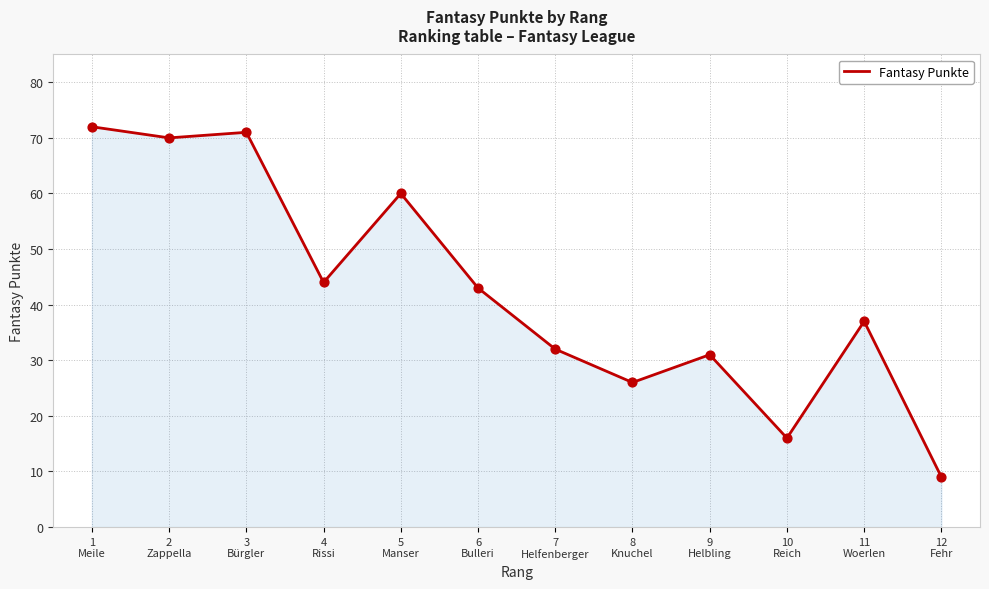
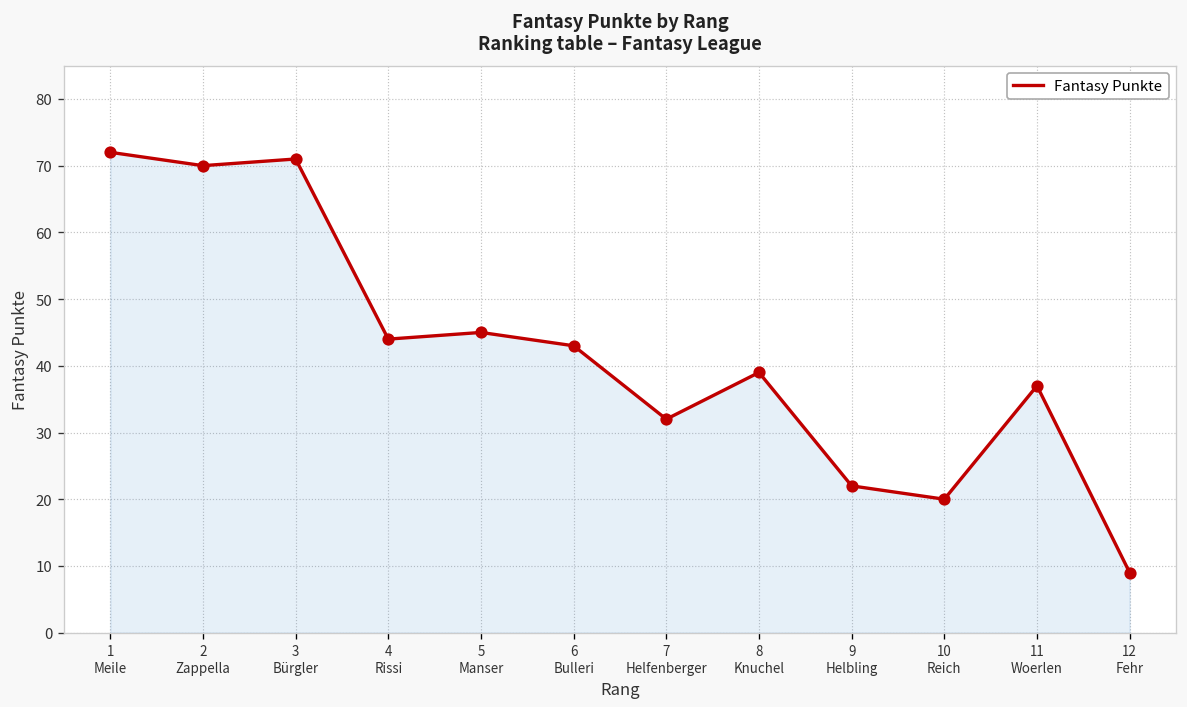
5 Manser: 60 -> 45
8 Knuchel: 26 -> 39
9 Helbling: 31 -> 22
10 Reich: 16 -> 20
